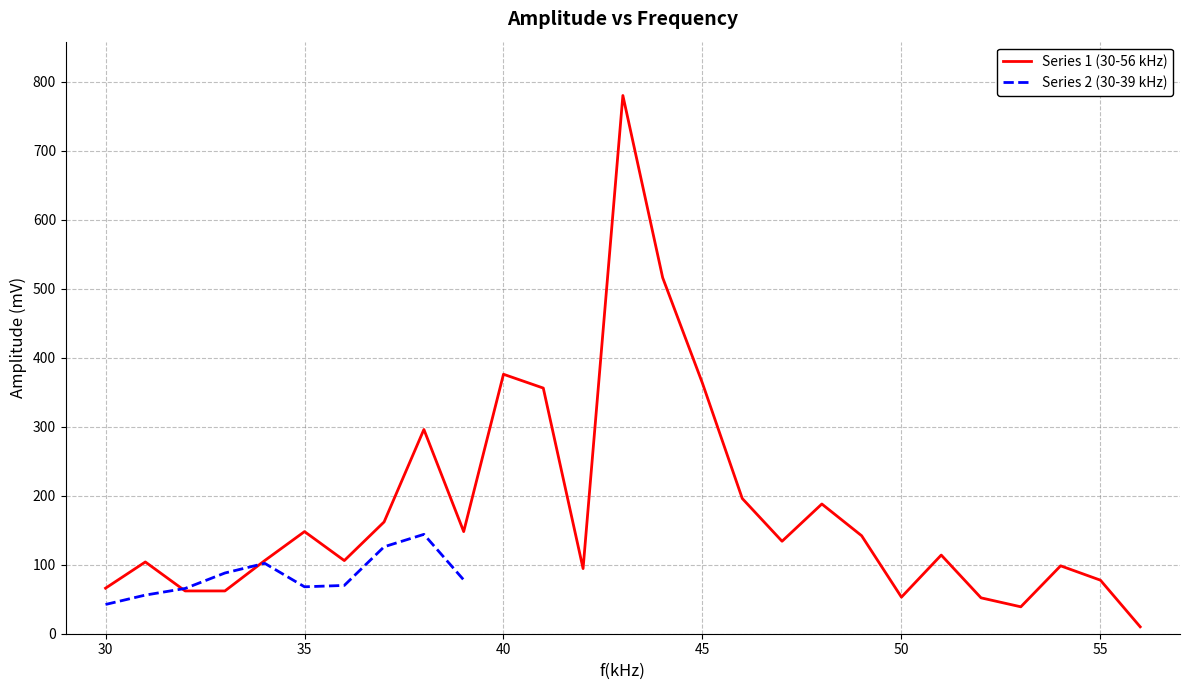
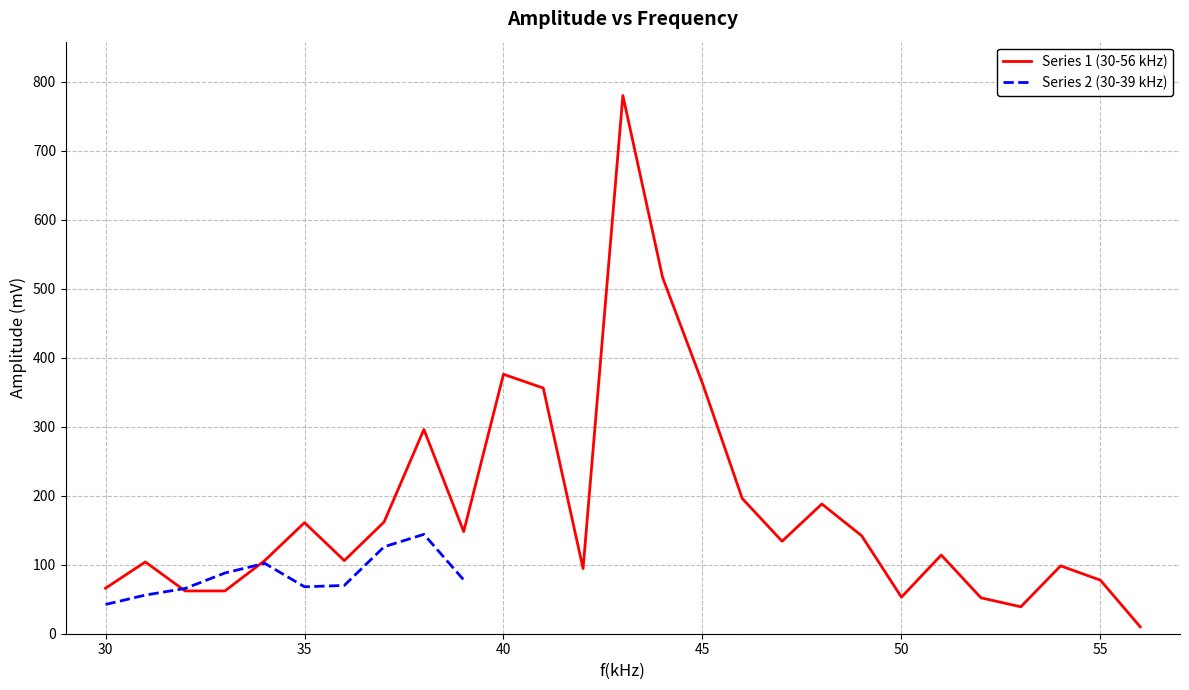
Series 1 (30-56 kHz), 35: 150 -> 160
